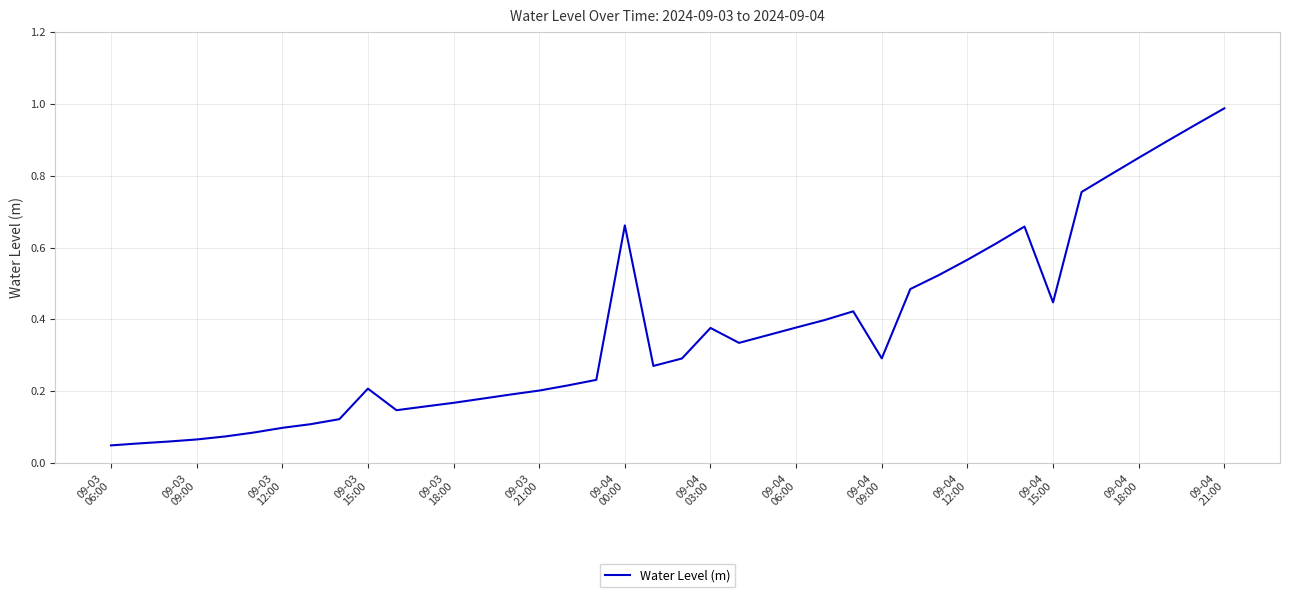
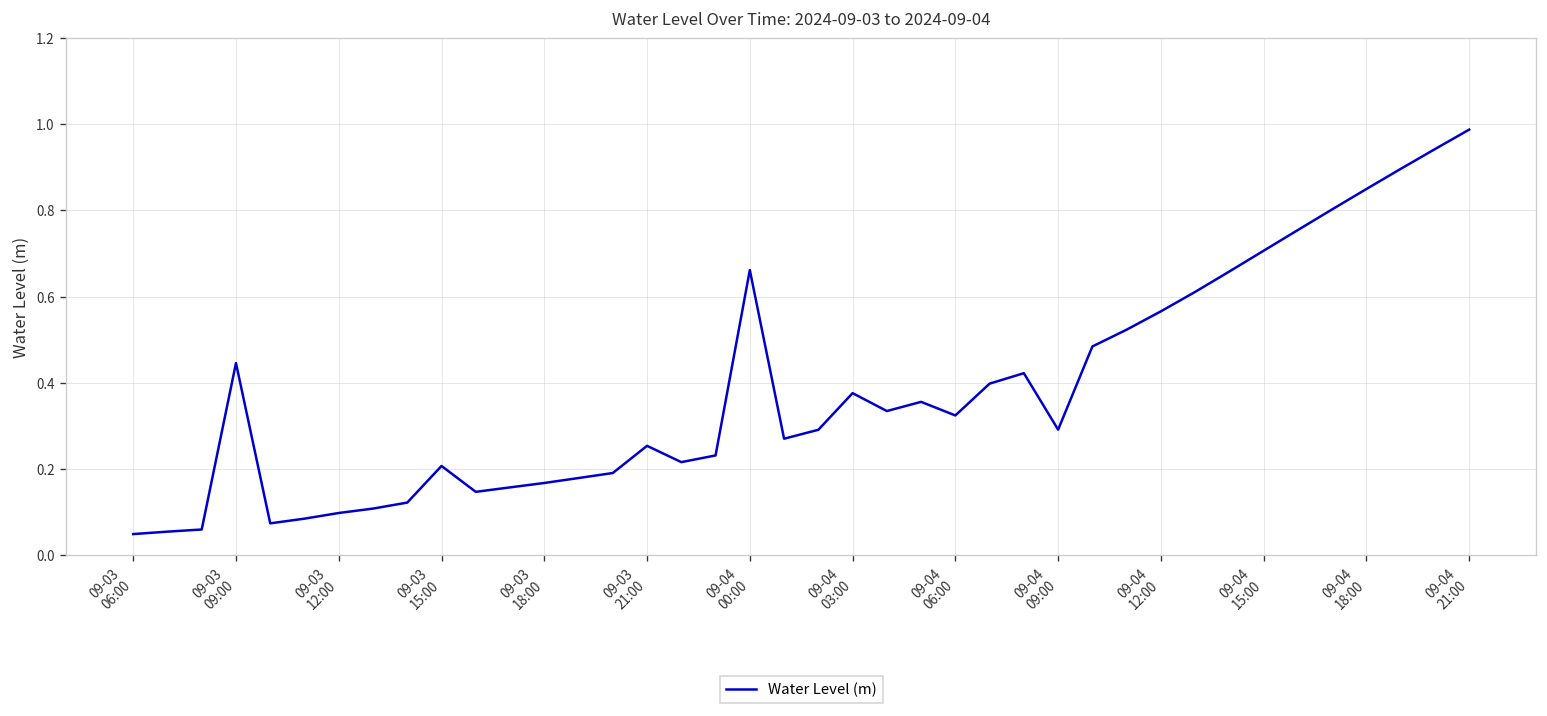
09-03 09:00: 0.07 -> 0.45
09-03 21:00: 0.20 -> 0.25
09-04 06:00: 0.38 -> 0.32
09-04 15:00: 0.45 -> 0.71
